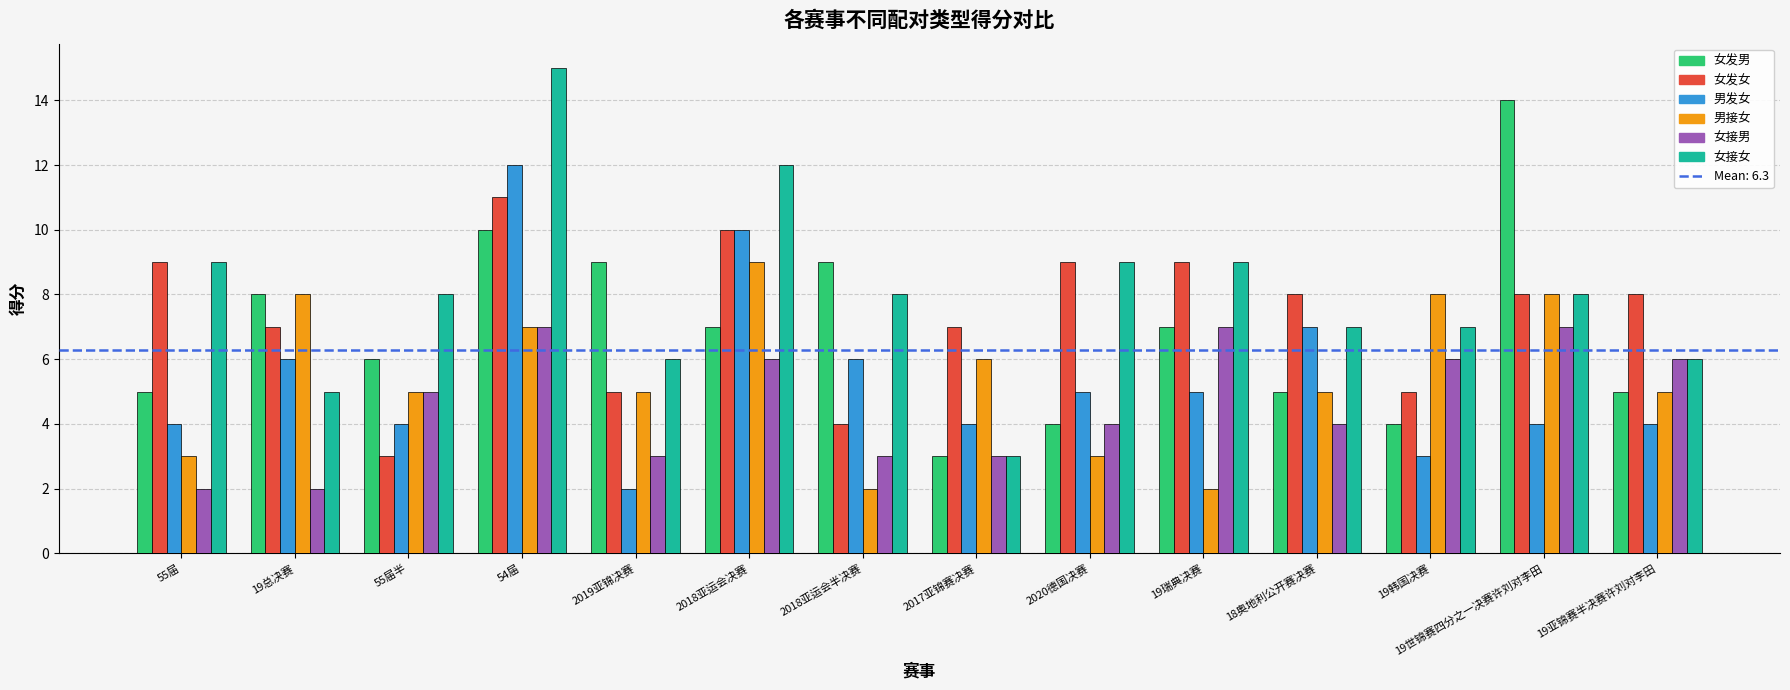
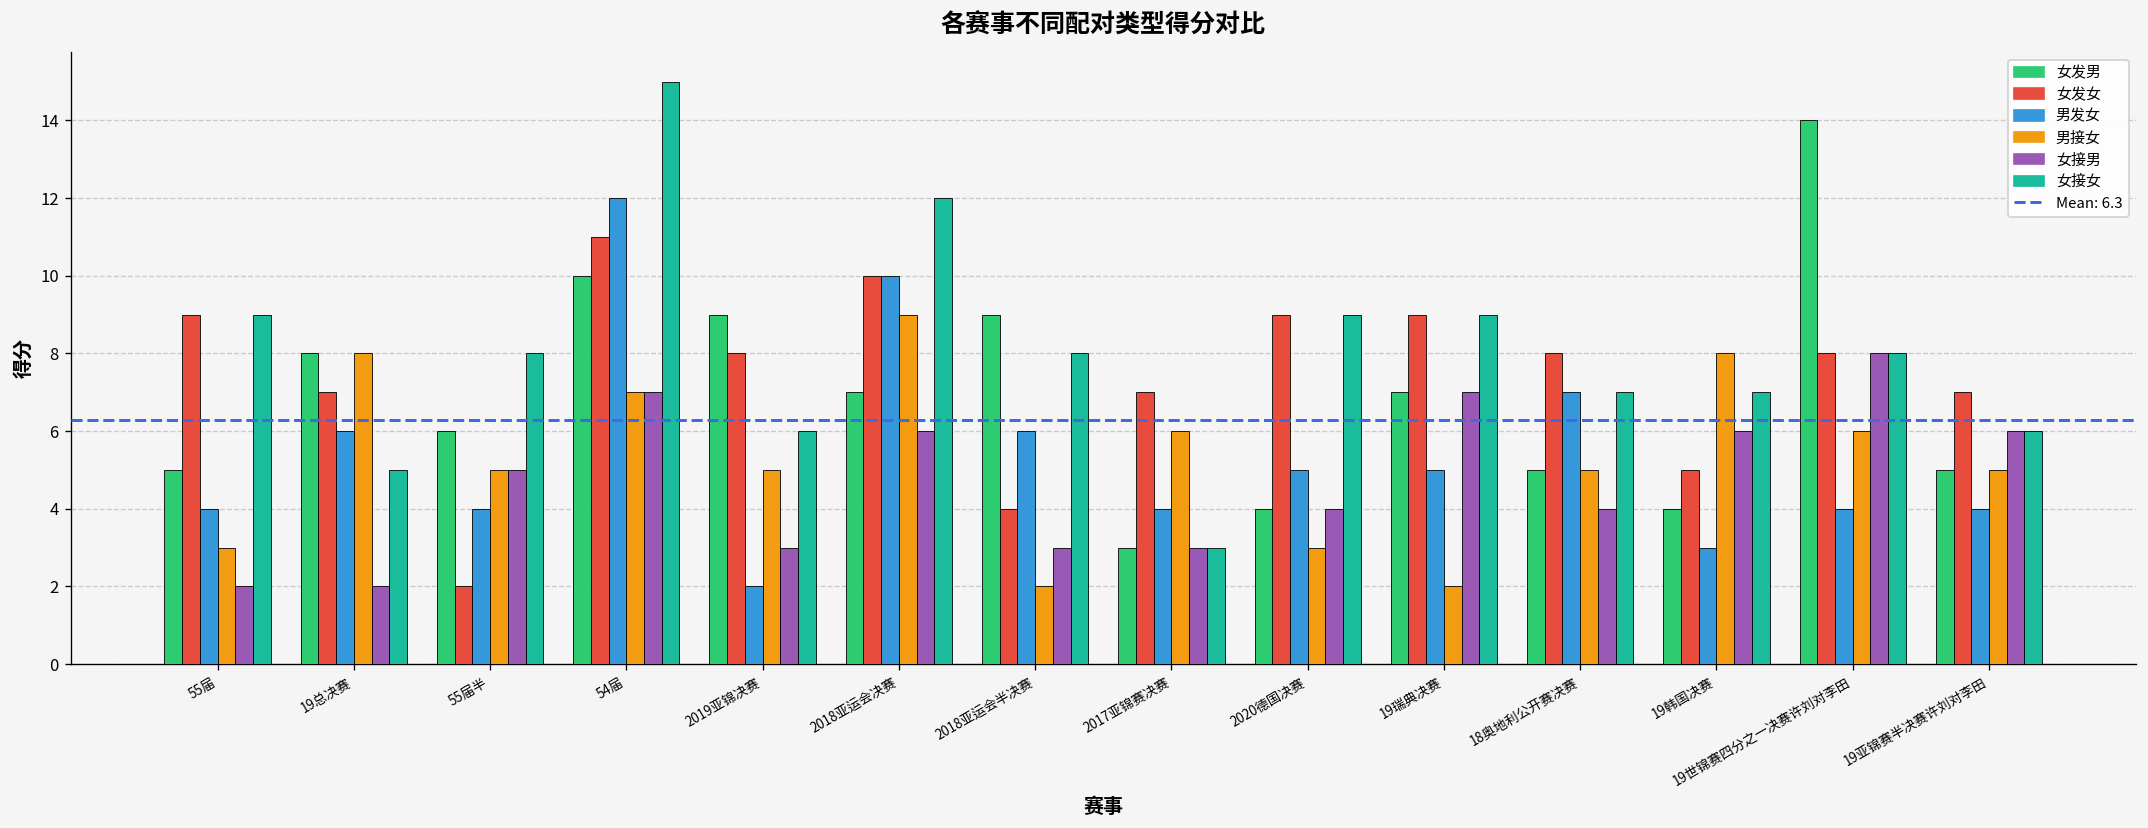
女发女, 55届半: 3 -> 2
女发女, 2019亚锦决赛: 5 -> 8
男接女, 19世锦赛四分之一决赛许刘对李田: 8 -> 6
女接男, 19世锦赛四分之一决赛许刘对李田: 7 -> 8
女发女, 19亚锦赛半决赛许刘对李田: 8 -> 7
